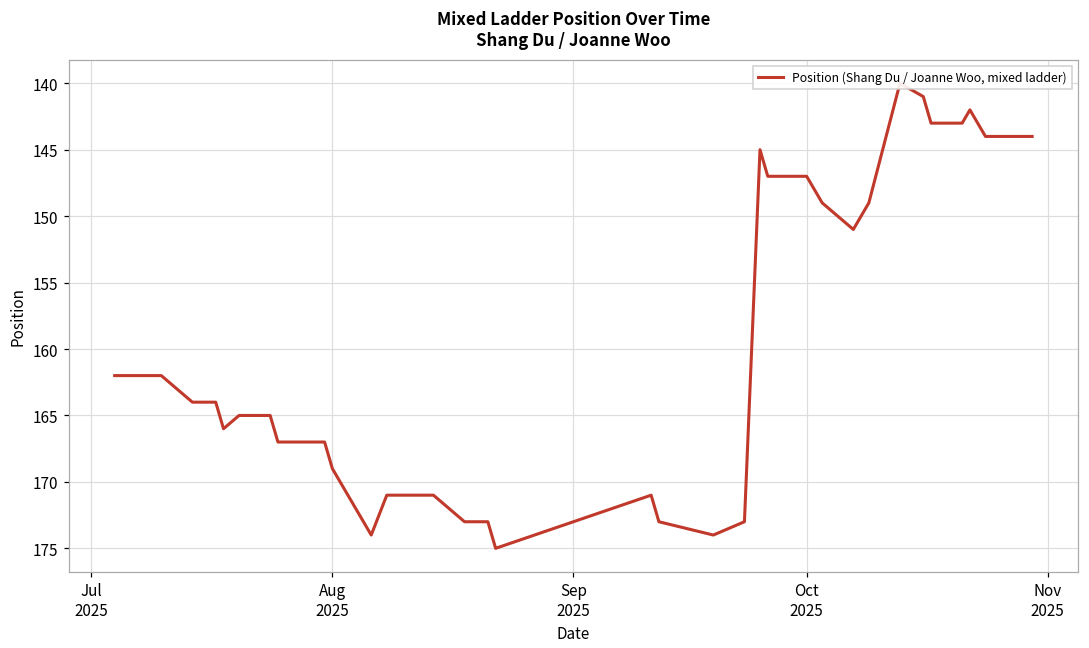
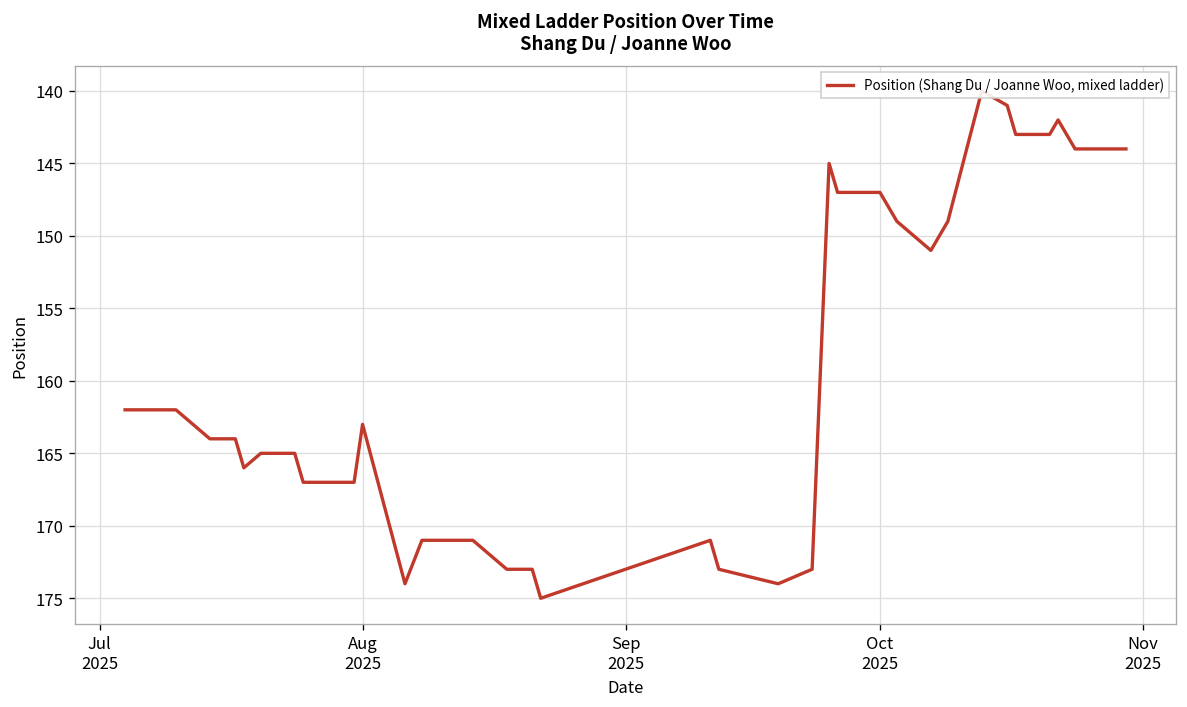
Aug 2025: 169 -> 163
